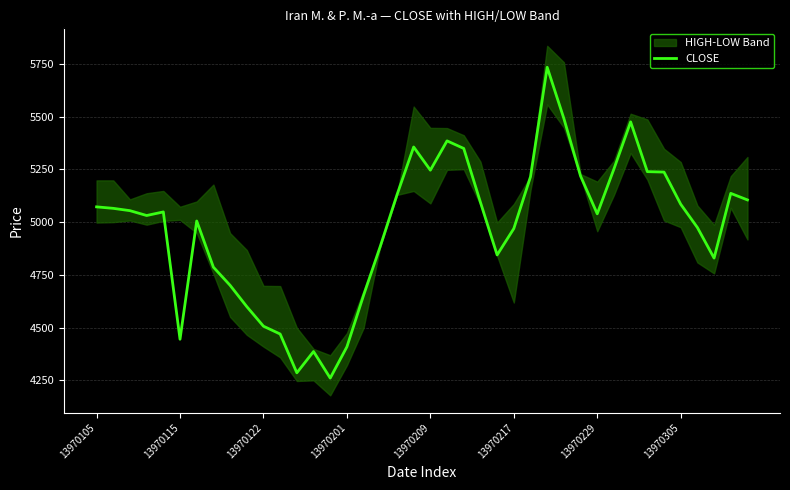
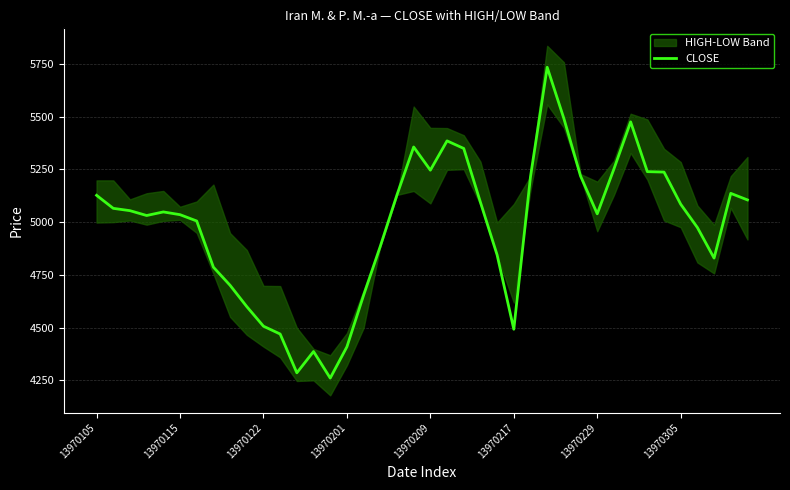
CLOSE, 13970105: 5070 -> 5130
CLOSE, 13970115: 4440 -> 5040
CLOSE, 13970217: 4970 -> 4490
